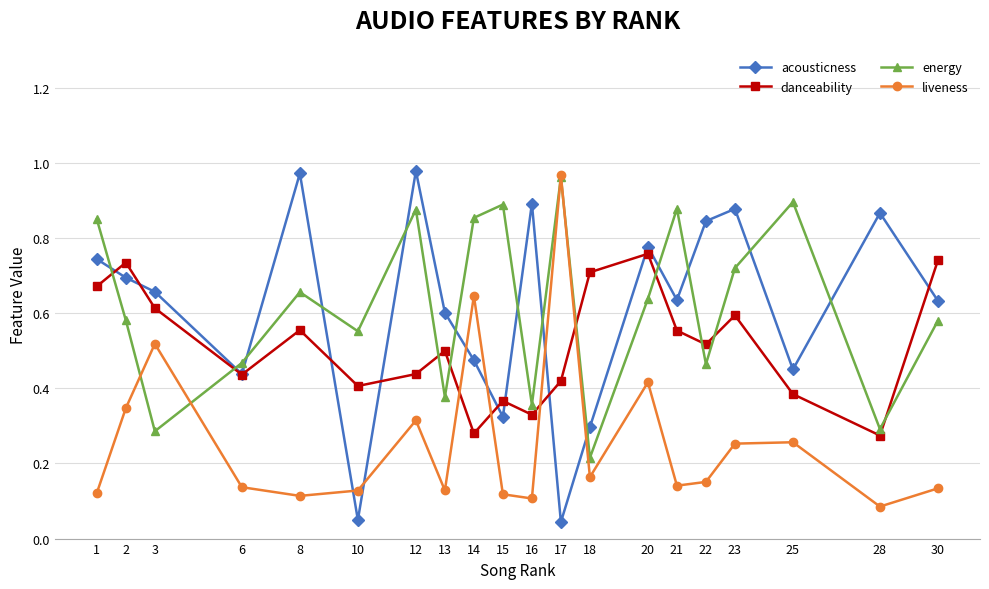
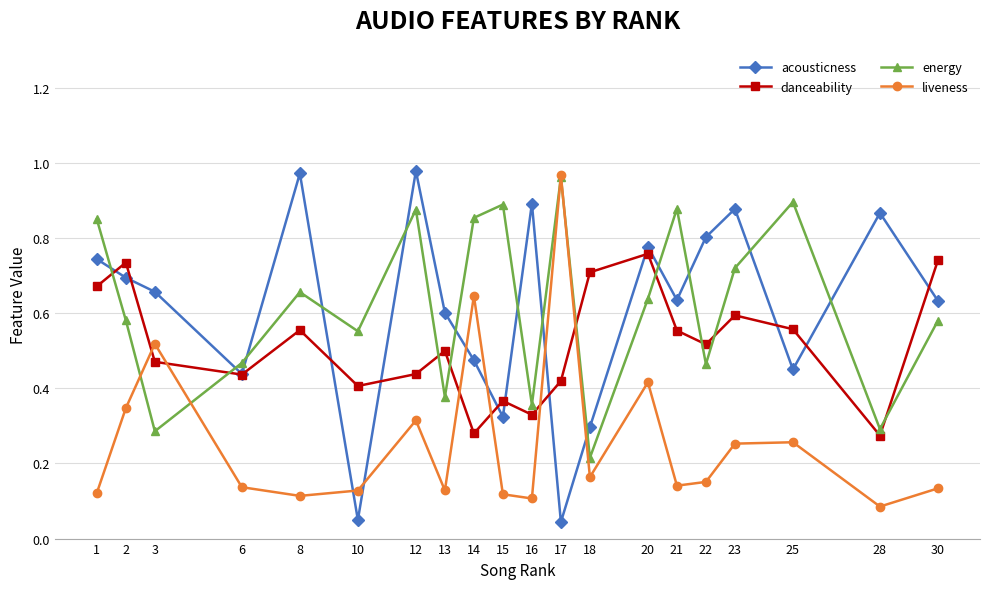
danceability, 3: 0.61 -> 0.47
acousticness, 22: 0.85 -> 0.80
danceability, 25: 0.38 -> 0.56
